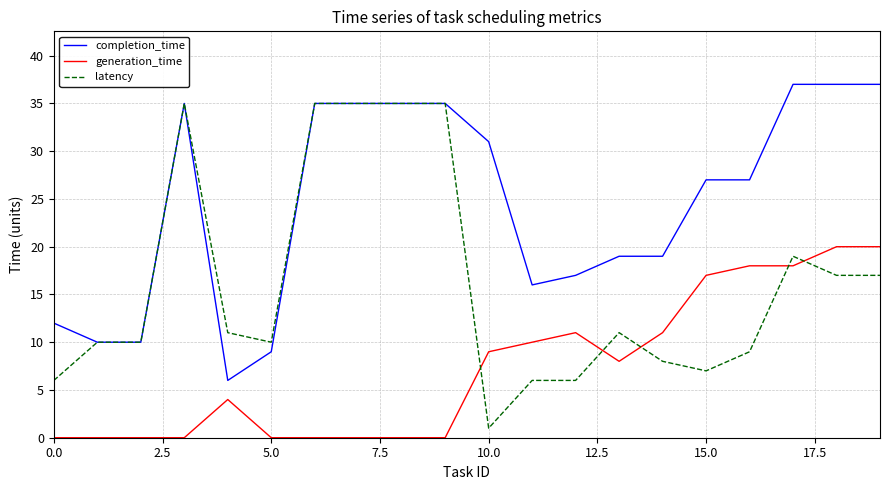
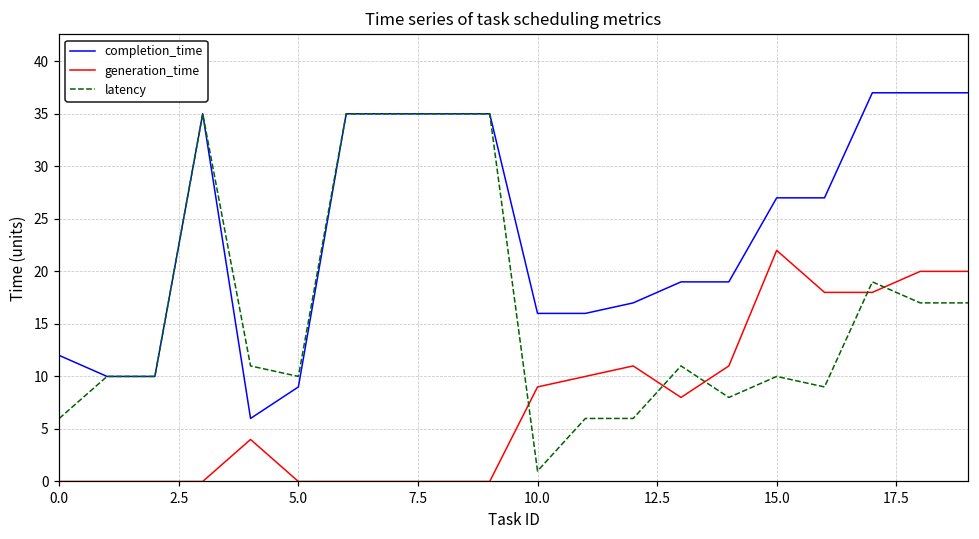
completion_time, 10.0: 31 -> 16
generation_time, 15.0: 17 -> 22
latency, 15.0: 7 -> 10
